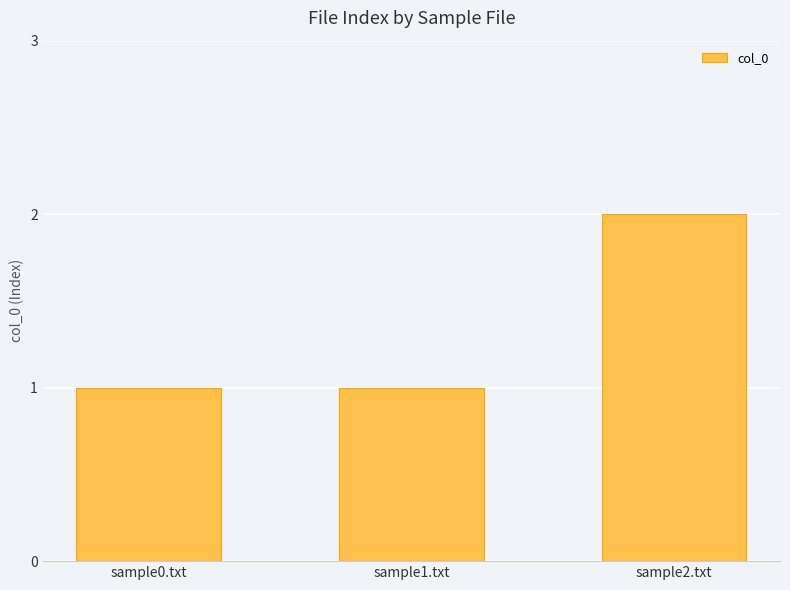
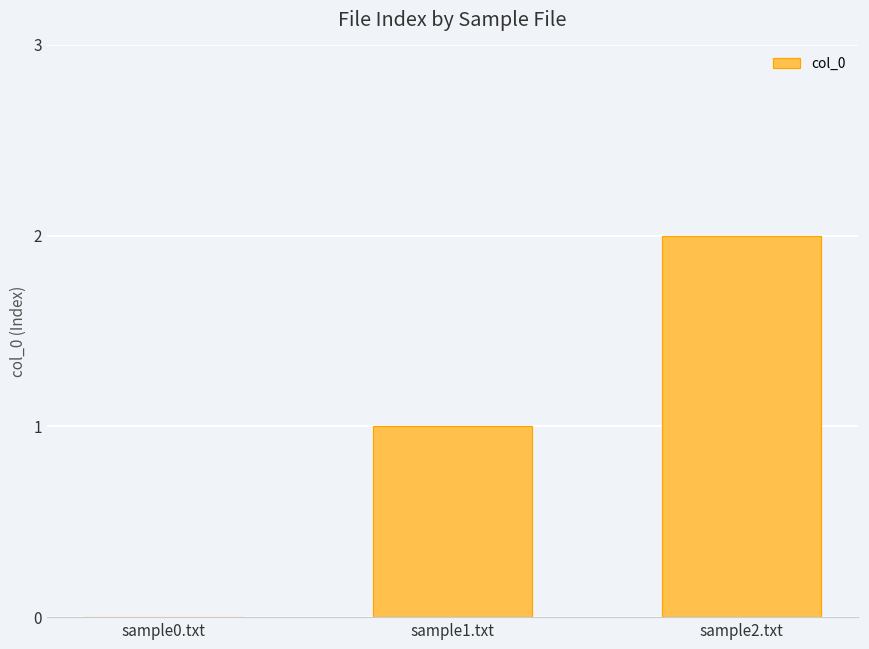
sample0.txt: 1 -> 0
